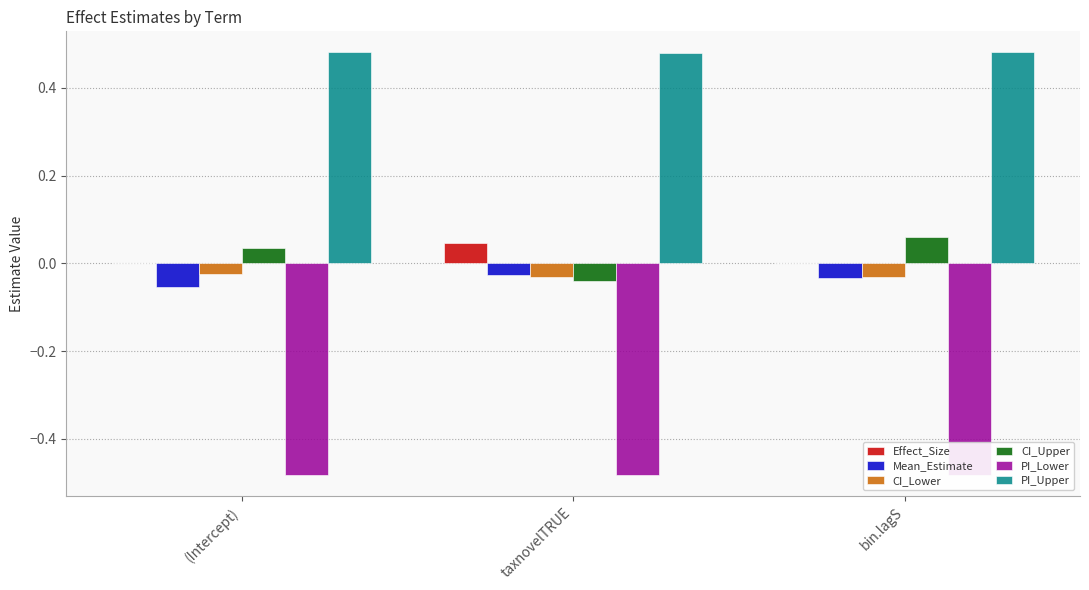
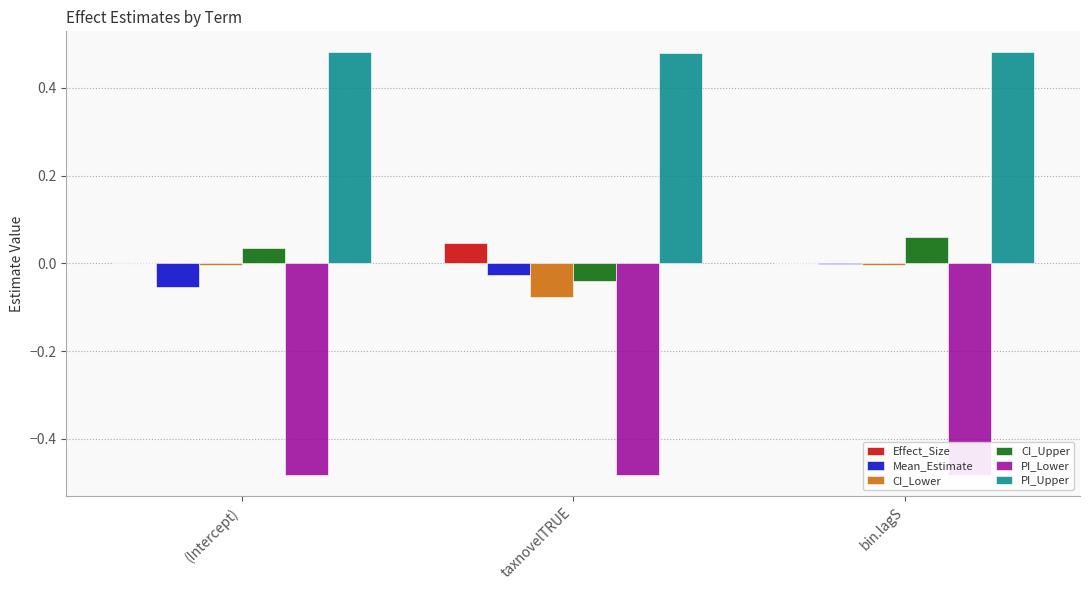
CI_Lower, (Intercept): -0.03 -> 0.00
CI_Lower, taxnovelTRUE: -0.03 -> -0.08
Mean_Estimate, bin.lagS: -0.03 -> 0.00
CI_Lower, bin.lagS: -0.03 -> 0.00
